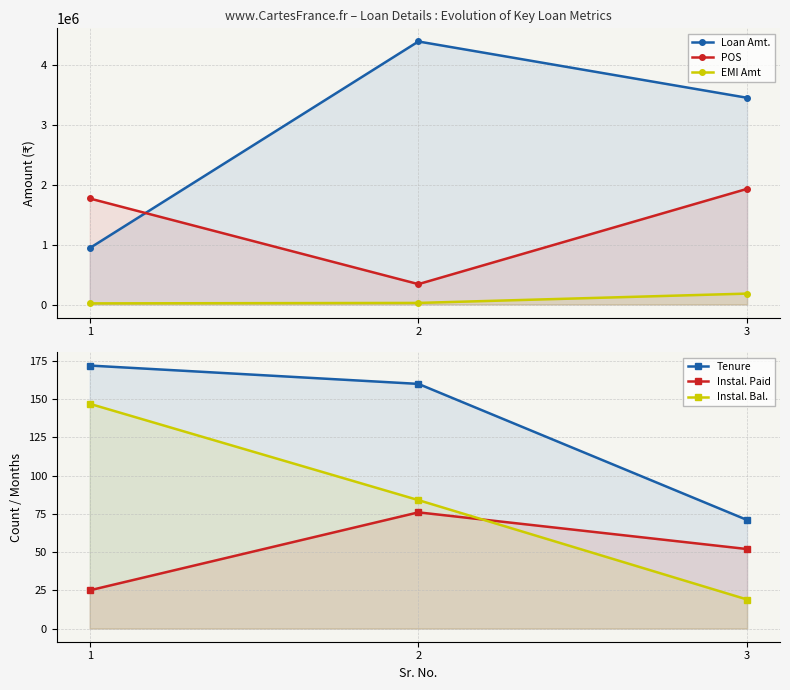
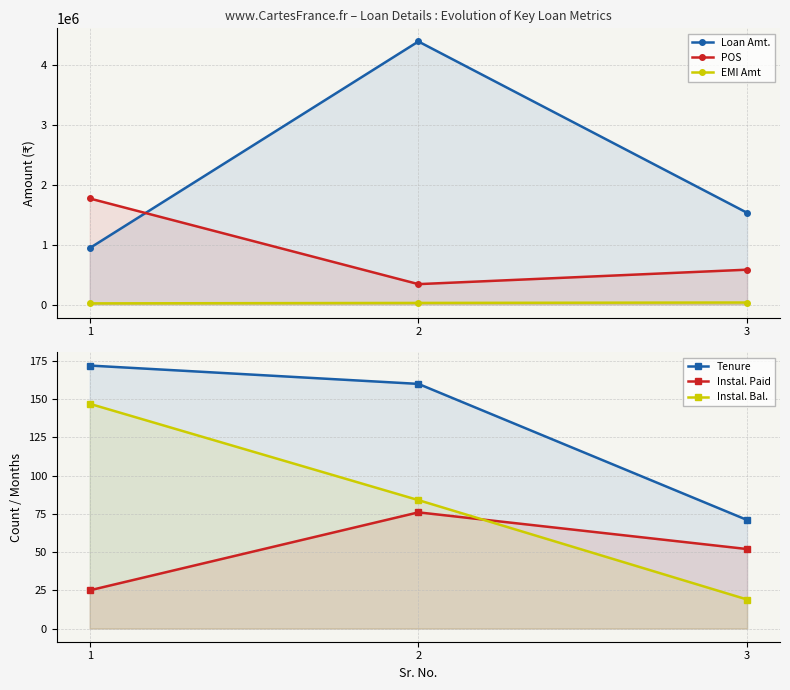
www.CartesFrance.fr – Loan Details : Evolution of Key Loan Metrics, Loan Amt., 3: 3500000 -> 1500000
www.CartesFrance.fr – Loan Details : Evolution of Key Loan Metrics, POS, 3: 1900000 -> 600000
www.CartesFrance.fr – Loan Details : Evolution of Key Loan Metrics, EMI Amt, 3: 200000 -> 0
